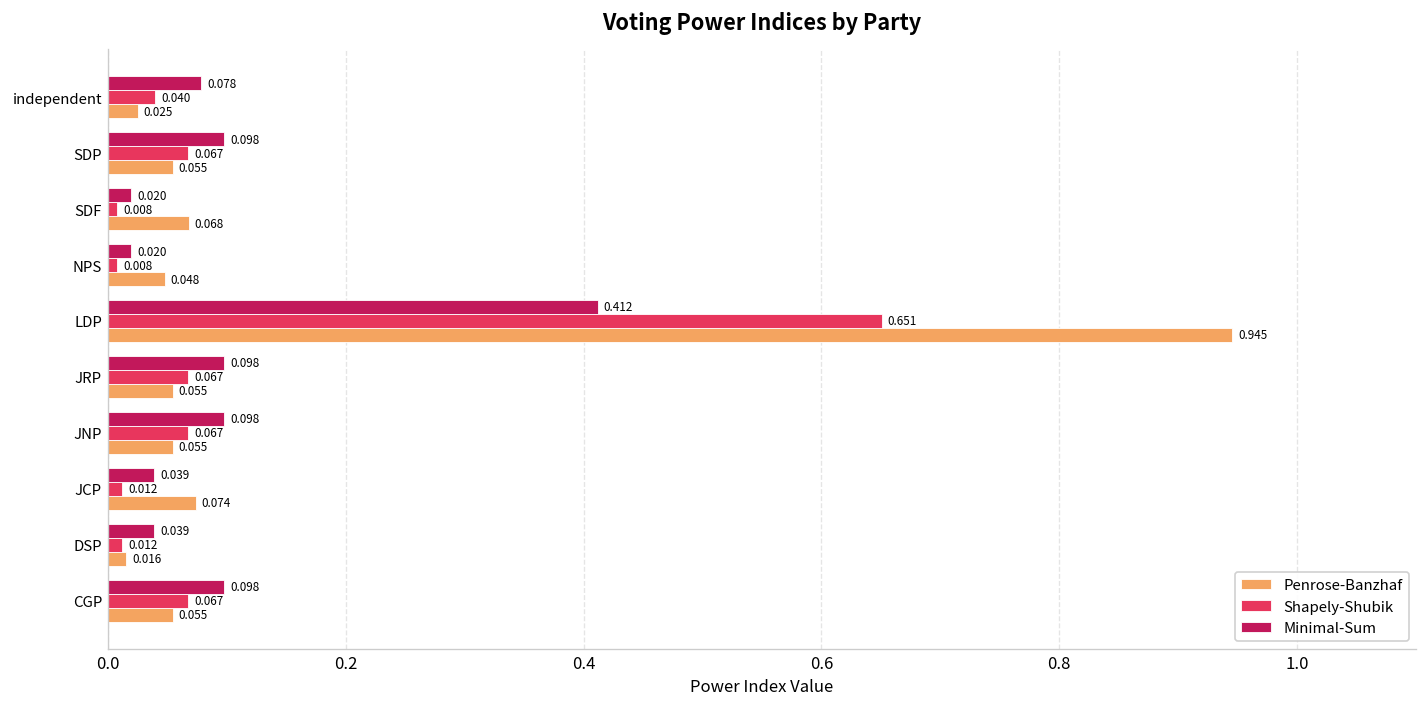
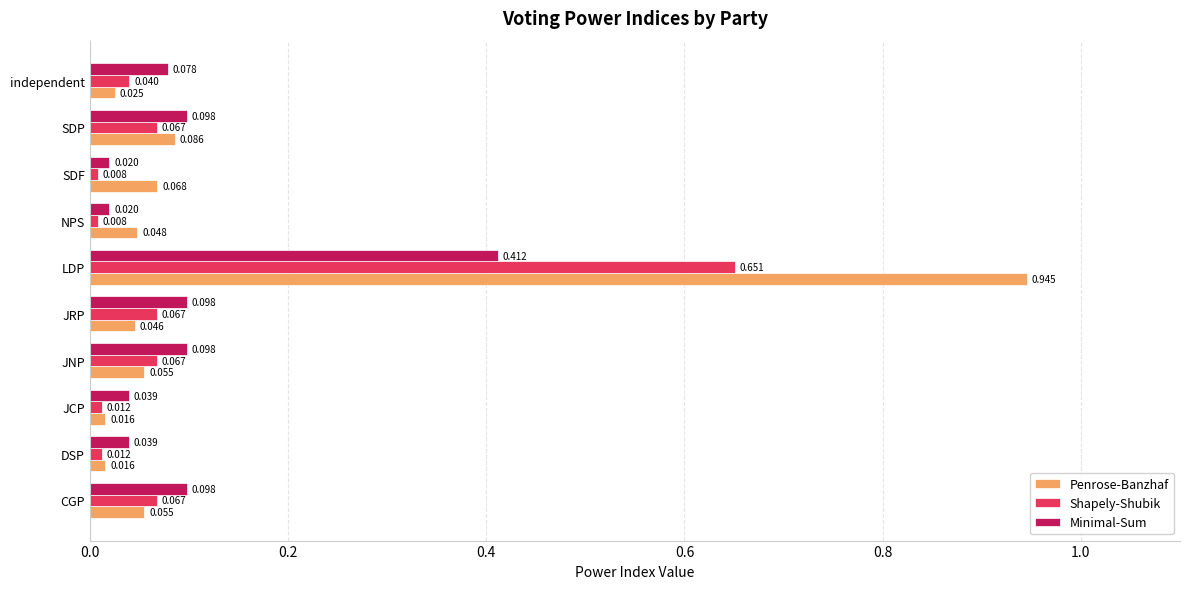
Penrose-Banzhaf, SDP: 0.055 -> 0.086
Penrose-Banzhaf, JRP: 0.055 -> 0.046
Penrose-Banzhaf, JCP: 0.074 -> 0.016
